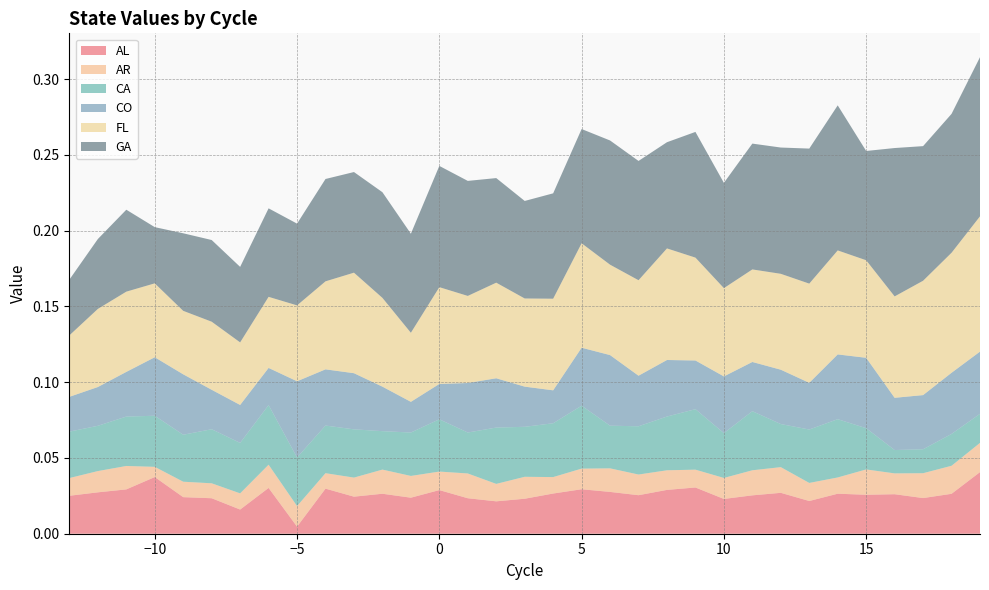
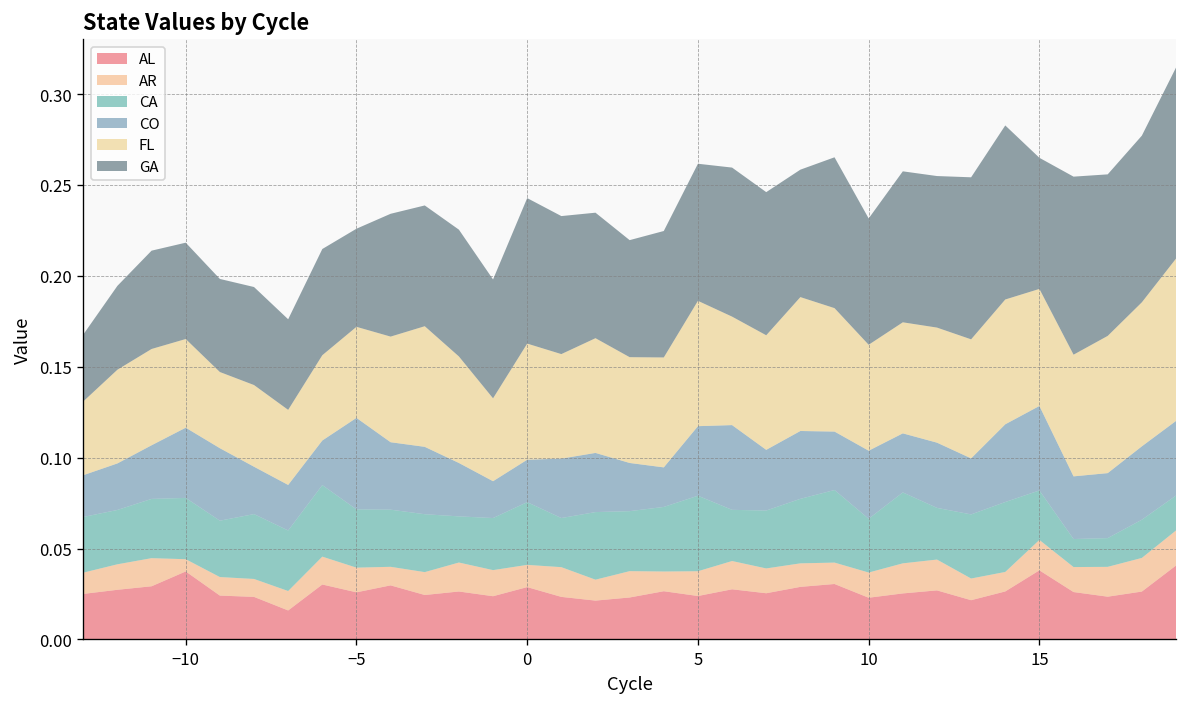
GA, −10: 0.037 -> 0.053
AL, −5: 0.005 -> 0.026
AL, 5: 0.029 -> 0.024
AL, 15: 0.026 -> 0.038
